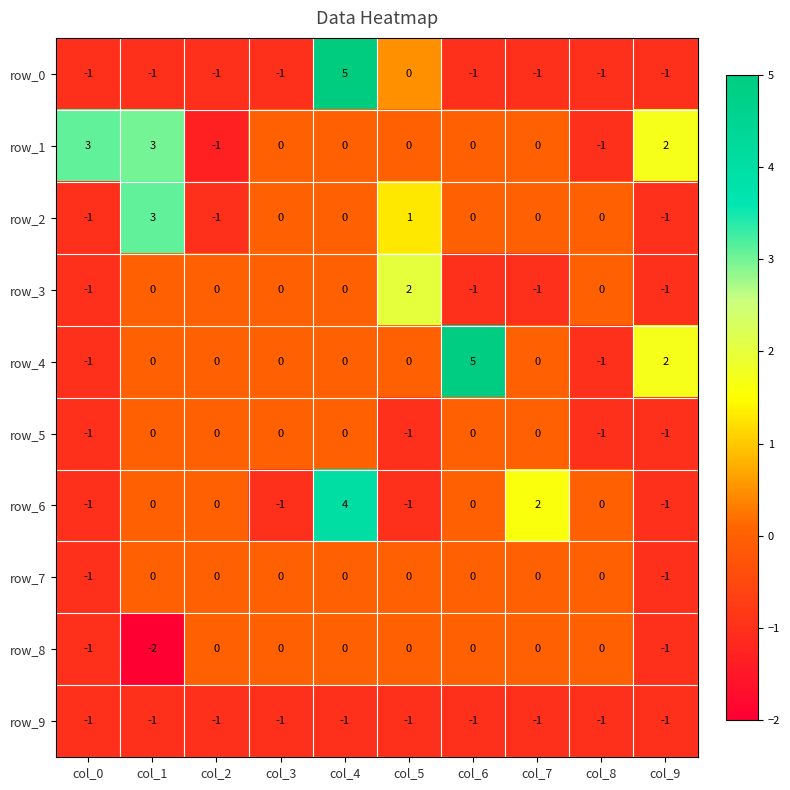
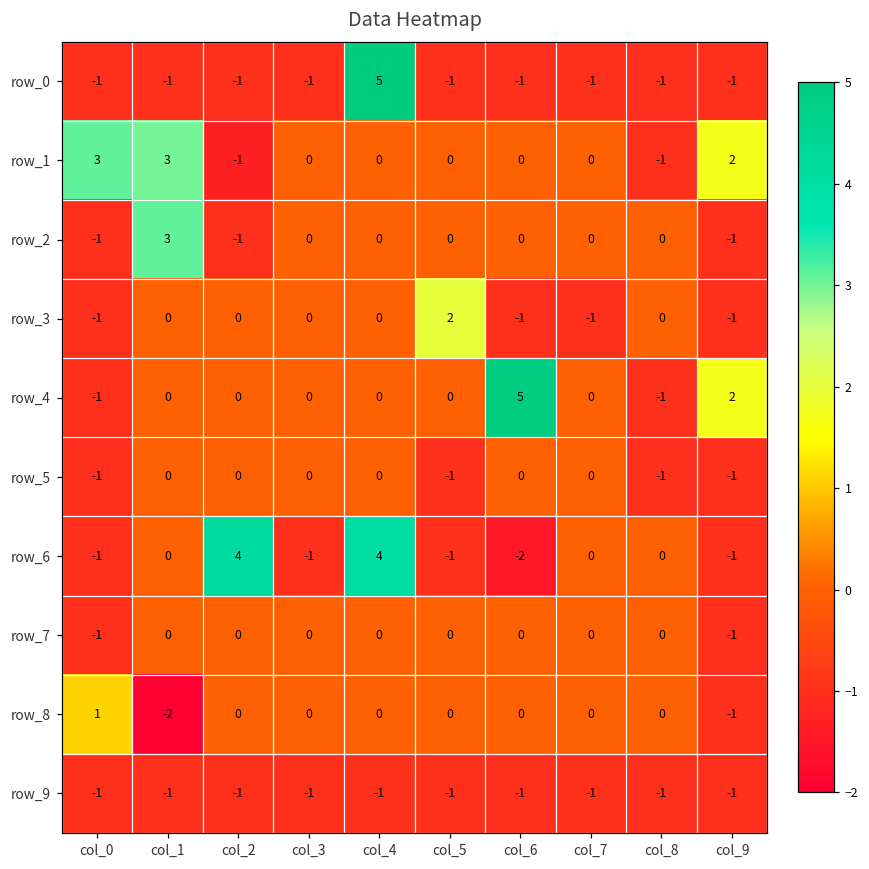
row_0, col_5: 0 -> -1
row_2, col_5: 1 -> 0
row_6, col_2: 0 -> 4
row_6, col_6: 0 -> -2
row_6, col_7: 2 -> 0
row_8, col_0: -1 -> 1
